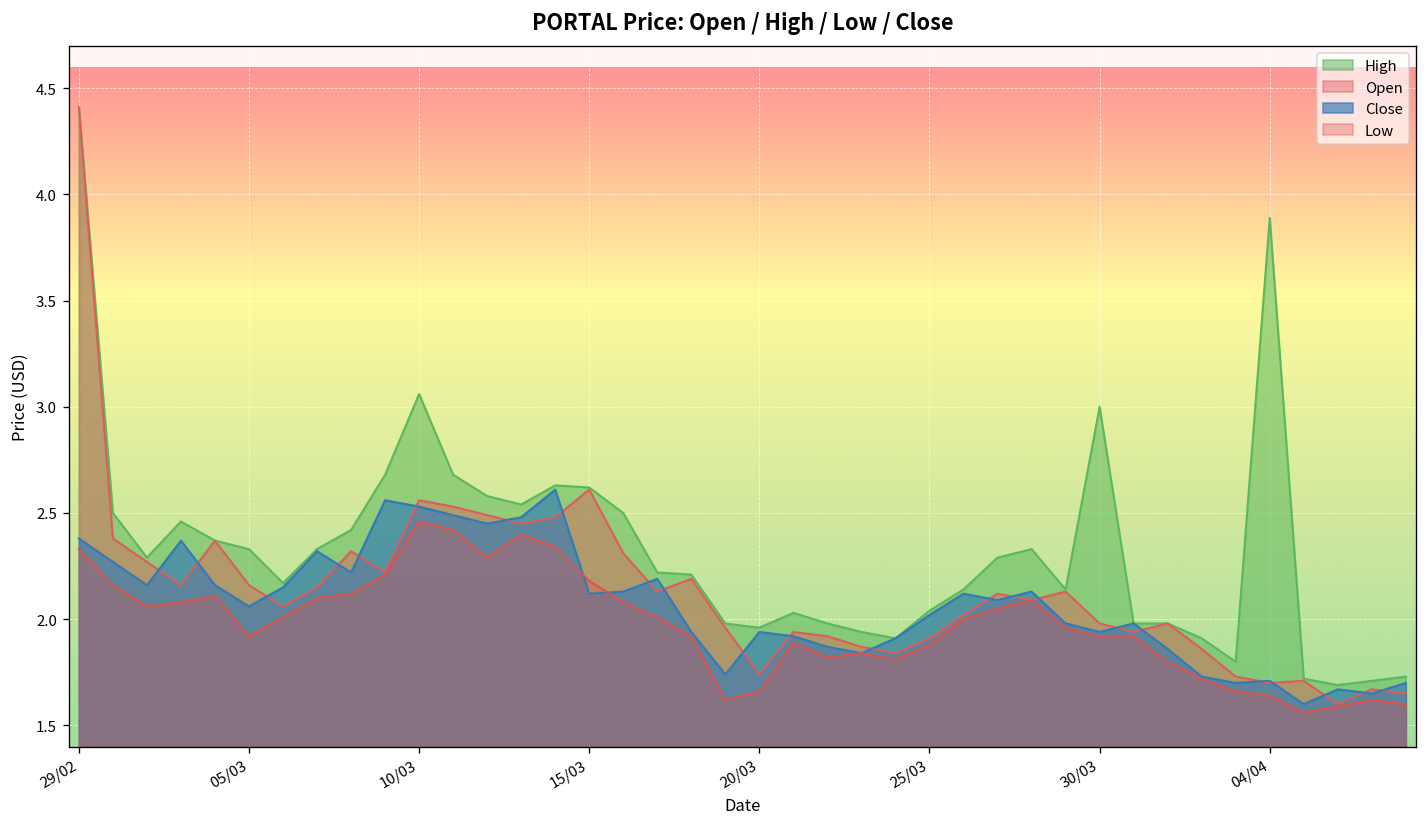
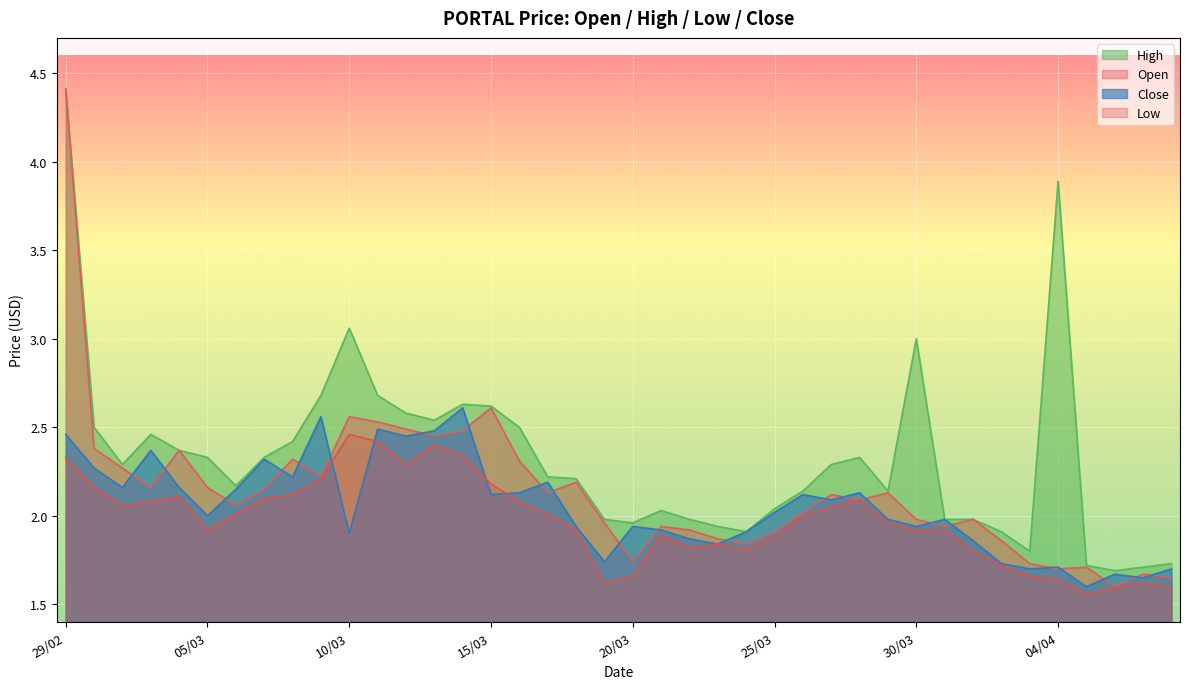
Close, 29/02: 2.38 -> 2.46
Close, 05/03: 2.06 -> 2.00
Close, 10/03: 2.53 -> 1.90
